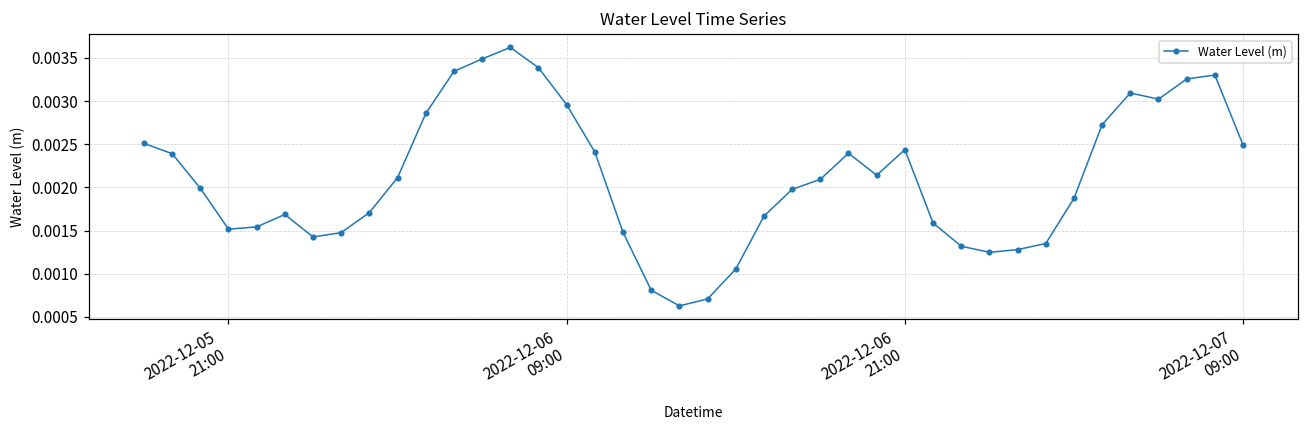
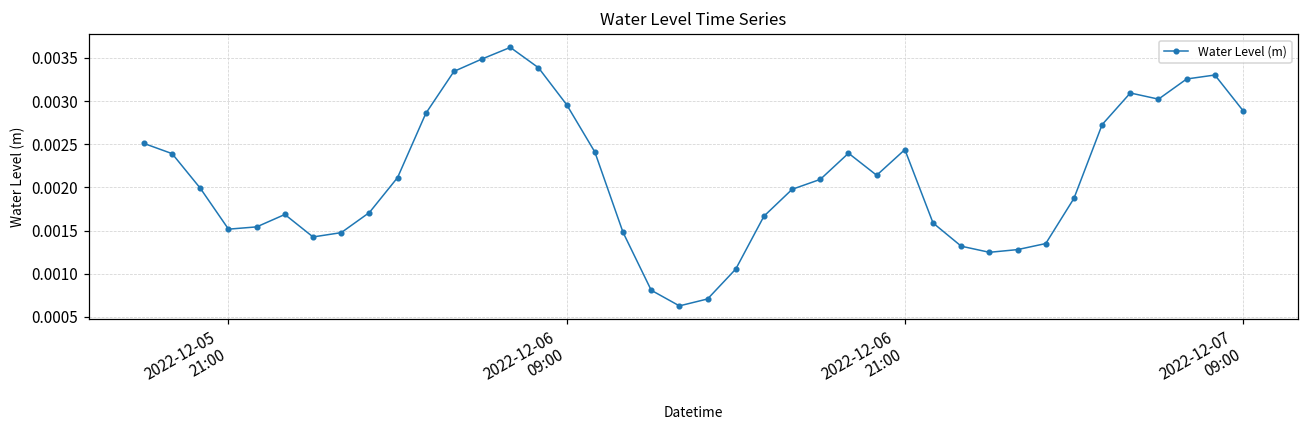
2022-12-07 09:00: 0.0025 -> 0.0029
